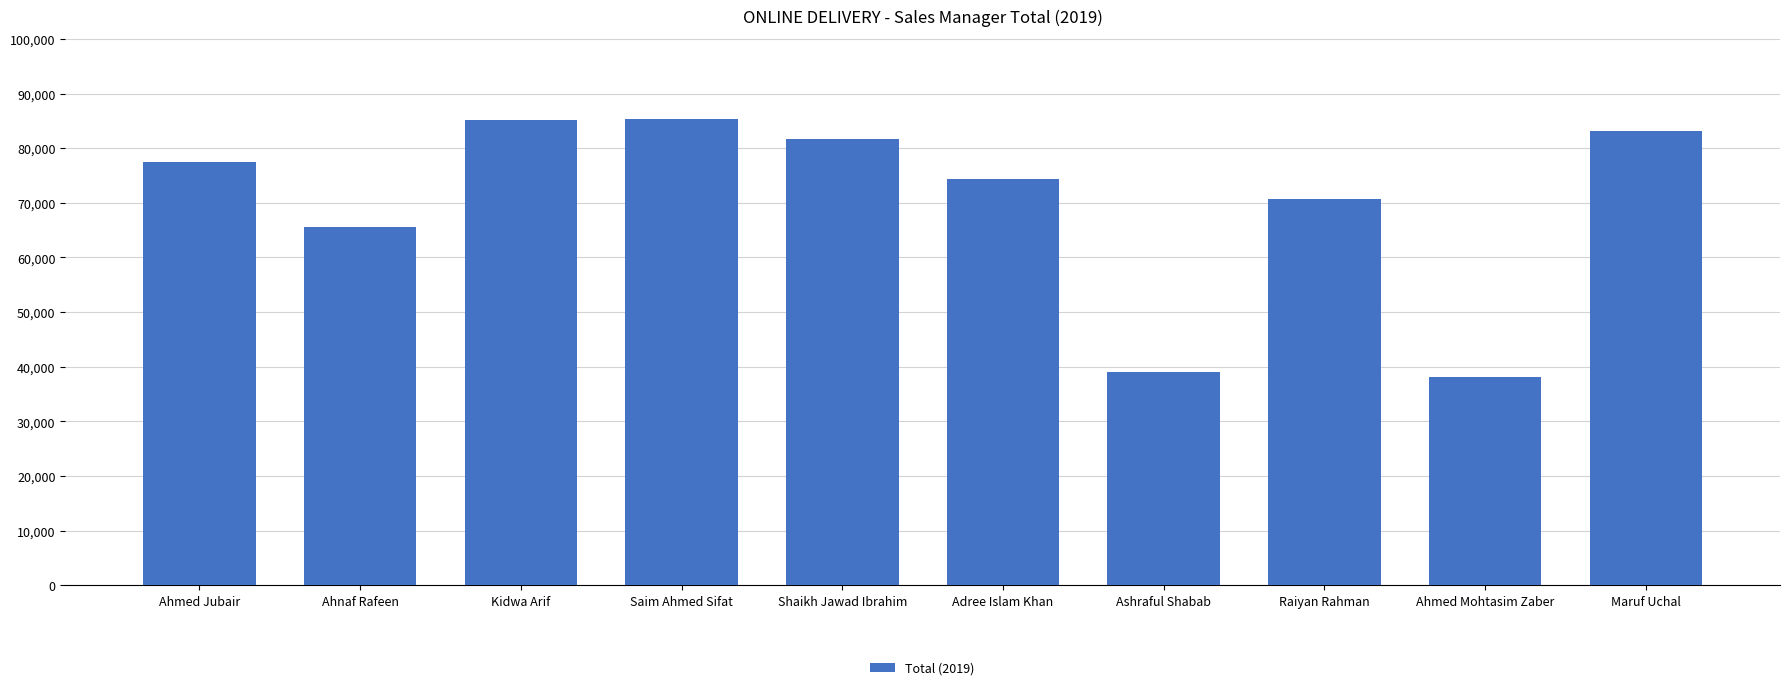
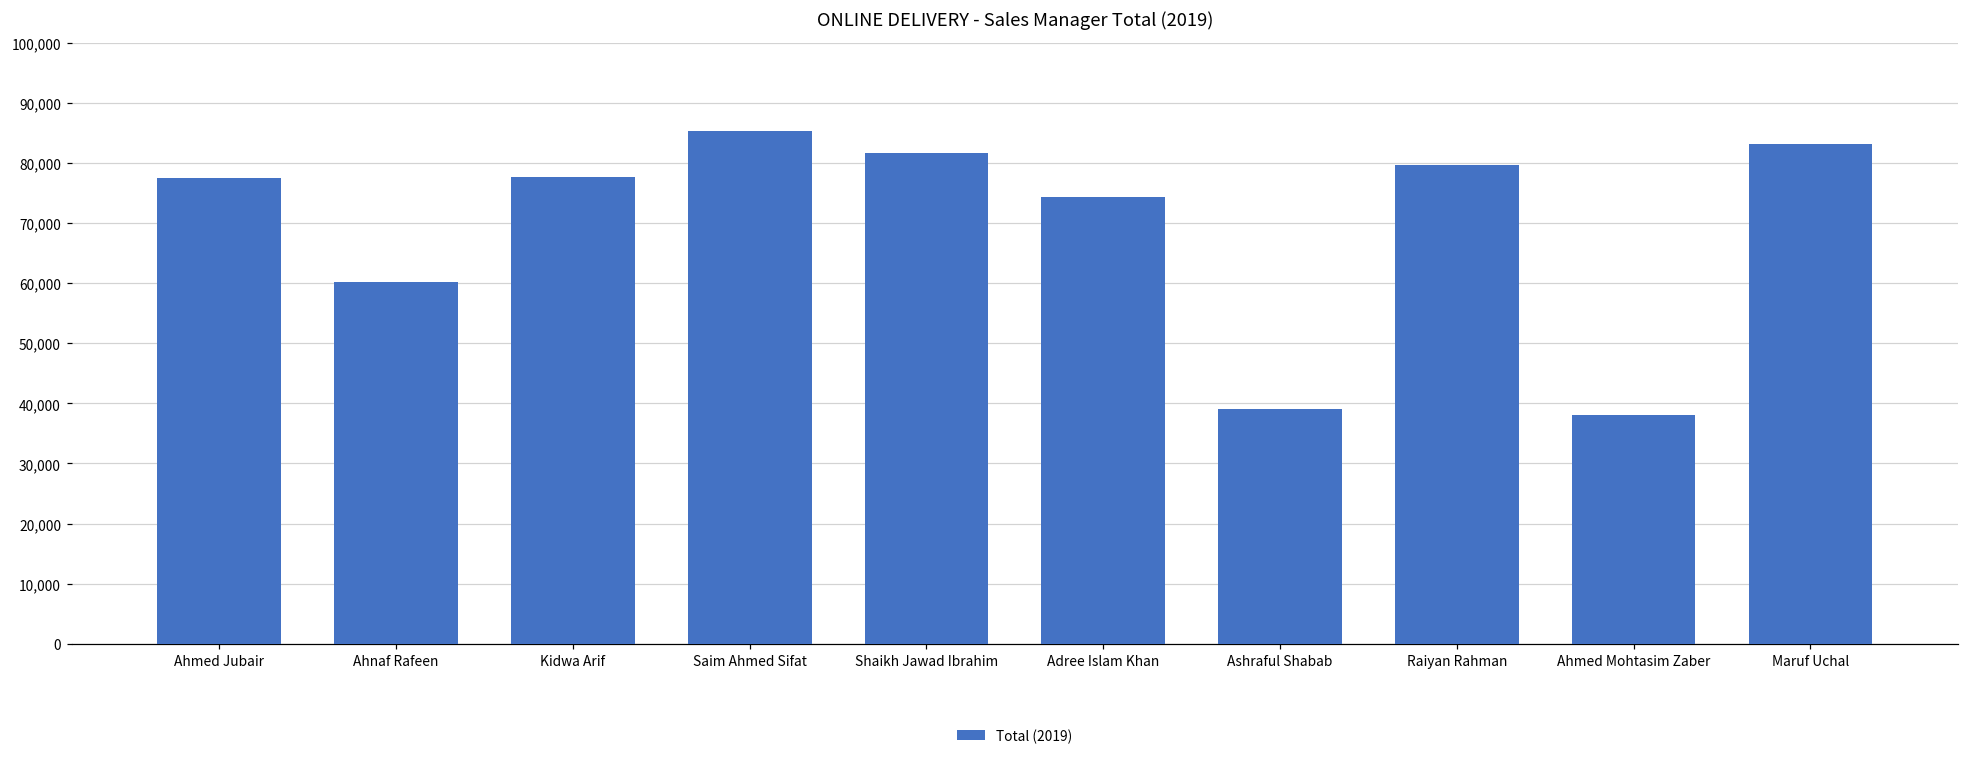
Ahnaf Rafeen: 66,000 -> 60,000
Kidwa Arif: 85,000 -> 78,000
Raiyan Rahman: 71,000 -> 80,000
